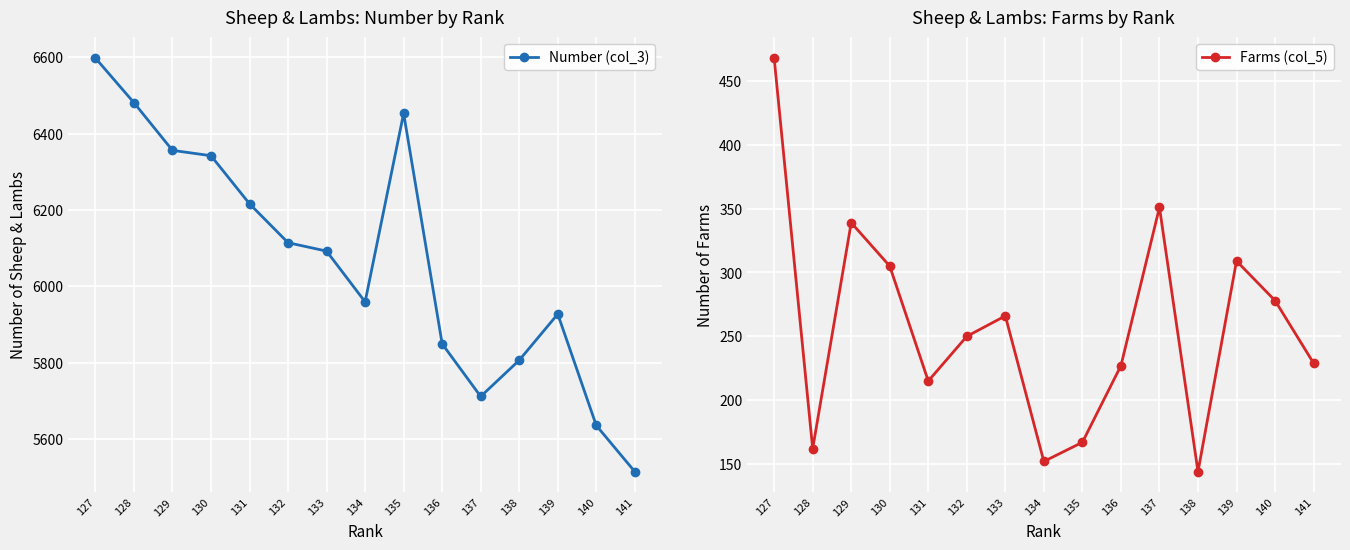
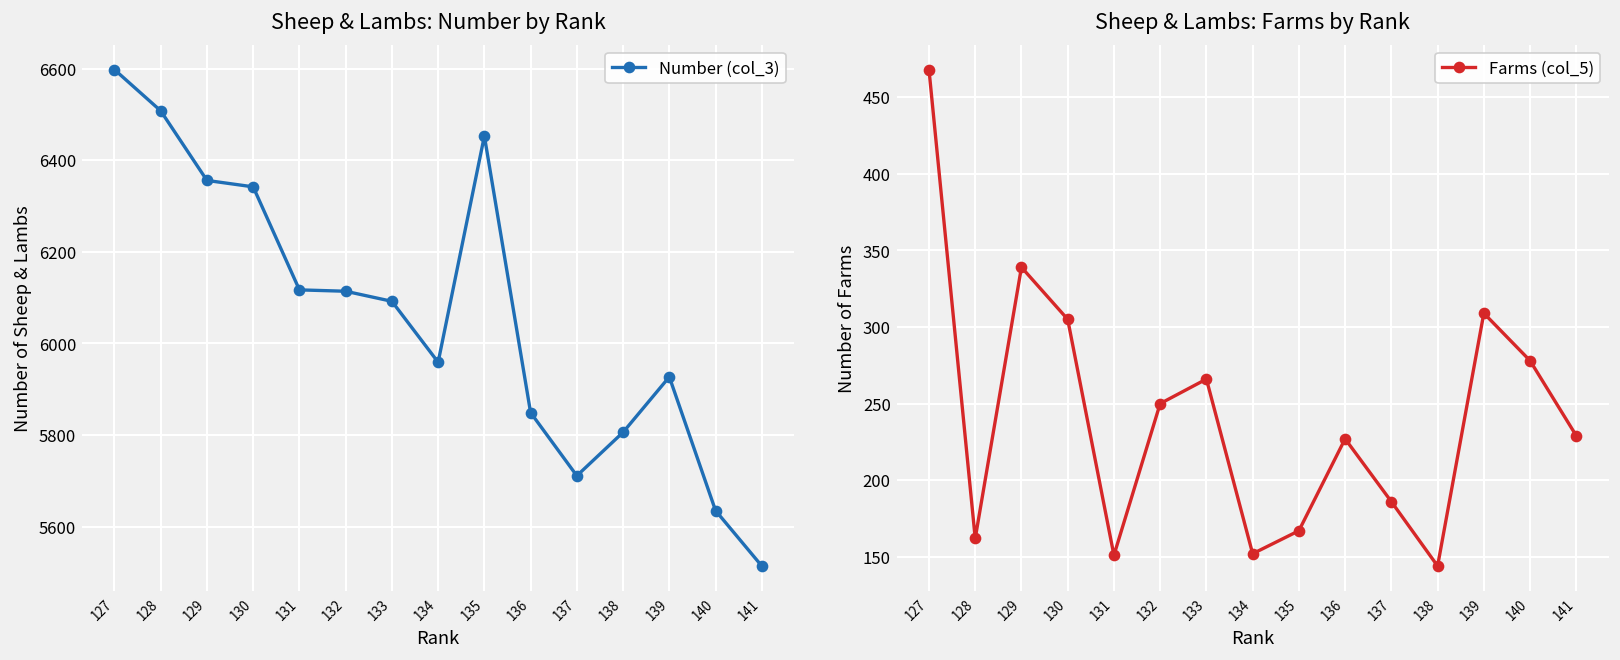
Sheep & Lambs: Number by Rank, 128: 6480 -> 6510
Sheep & Lambs: Number by Rank, 131: 6220 -> 6120
Sheep & Lambs: Farms by Rank, 131: 215 -> 151
Sheep & Lambs: Farms by Rank, 137: 351 -> 186
